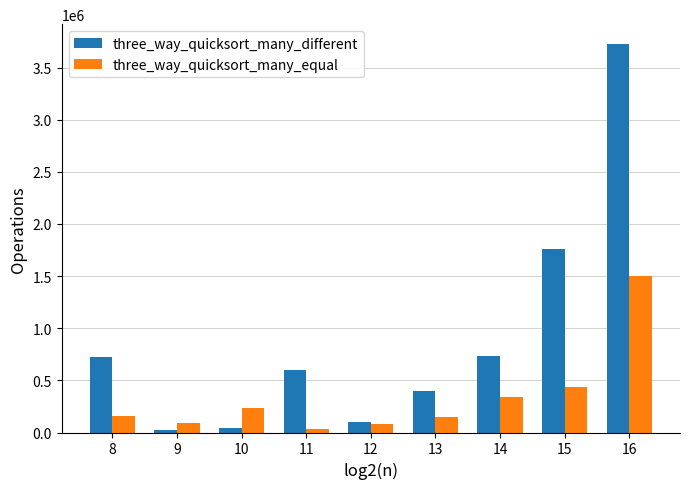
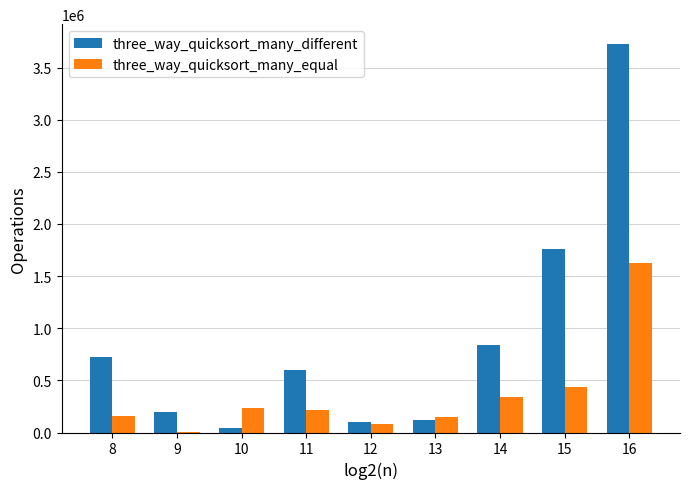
three_way_quicksort_many_different, 9: 20000 -> 200000
three_way_quicksort_many_equal, 9: 90000 -> 10000
three_way_quicksort_many_equal, 11: 30000 -> 210000
three_way_quicksort_many_different, 13: 400000 -> 120000
three_way_quicksort_many_different, 14: 740000 -> 840000
three_way_quicksort_many_equal, 16: 1500000 -> 1630000
